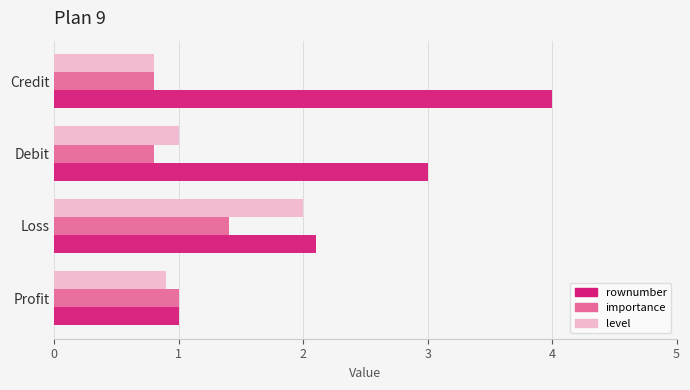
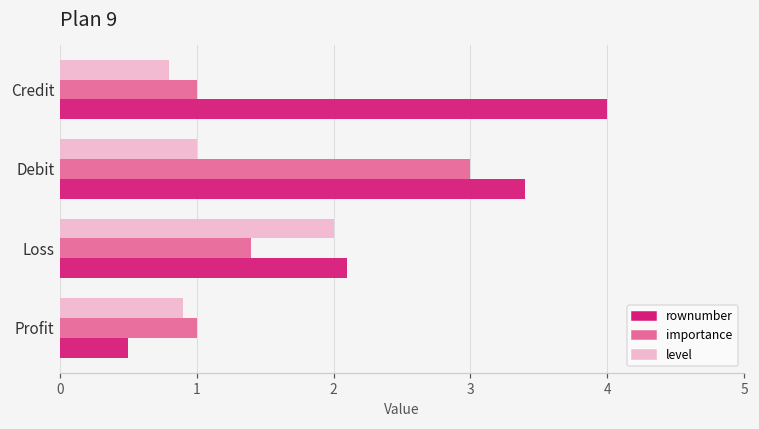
importance, Credit: 0.8 -> 1.0
importance, Debit: 0.8 -> 3.0
rownumber, Debit: 3.0 -> 3.4
rownumber, Profit: 1.0 -> 0.5
